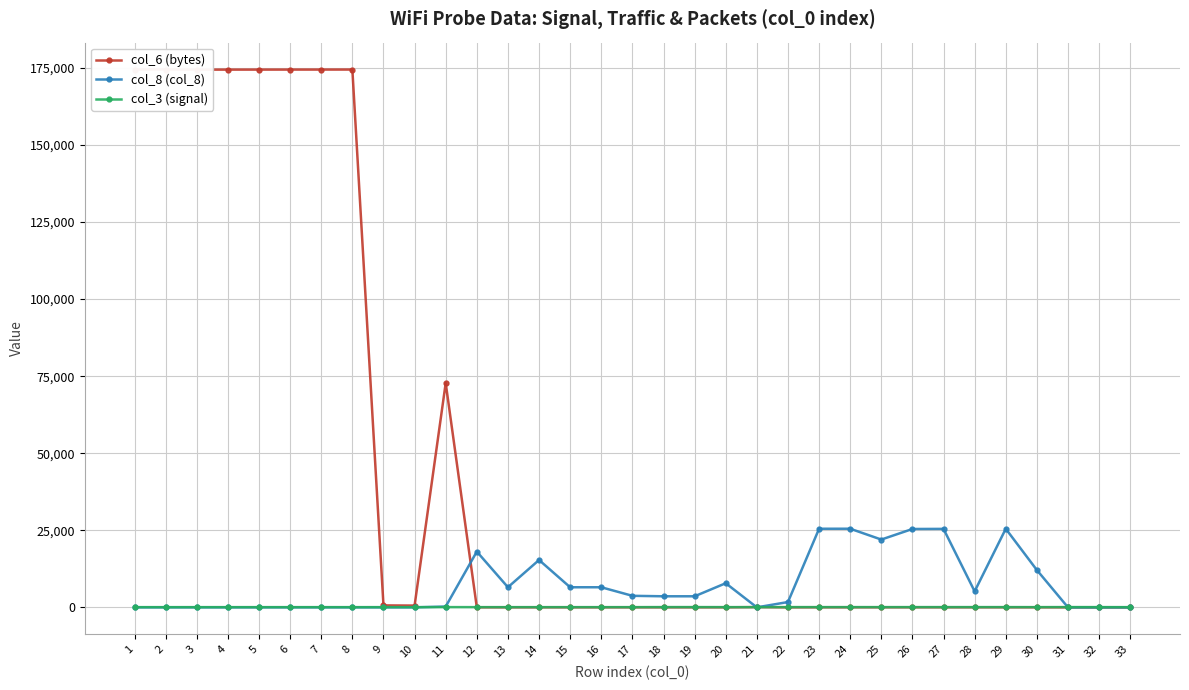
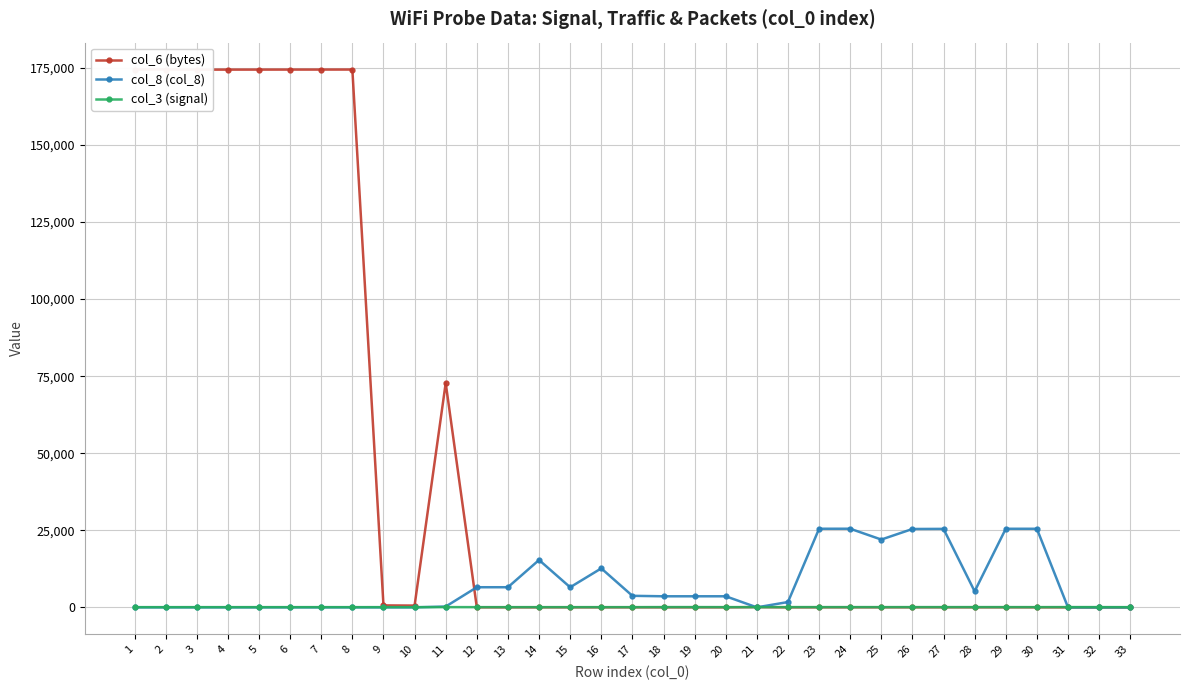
col_8 (col_8), 12: 18,000 -> 7,000
col_8 (col_8), 16: 7,000 -> 13,000
col_8 (col_8), 20: 8,000 -> 4,000
col_8 (col_8), 30: 12,000 -> 25,000
